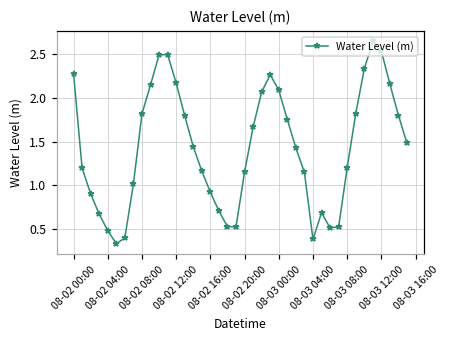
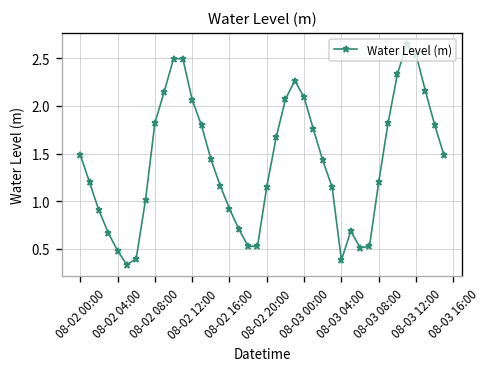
08-02 00:00: 2.3 -> 1.5
08-02 12:00: 2.2 -> 2.1
